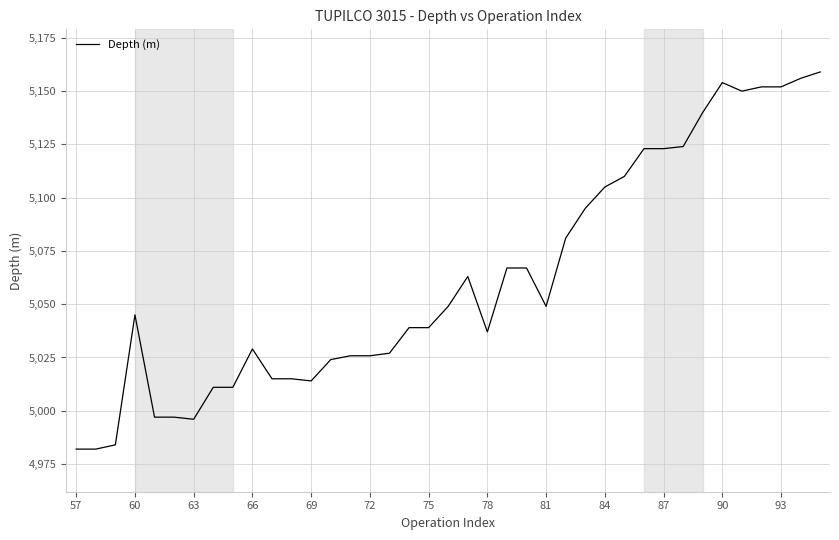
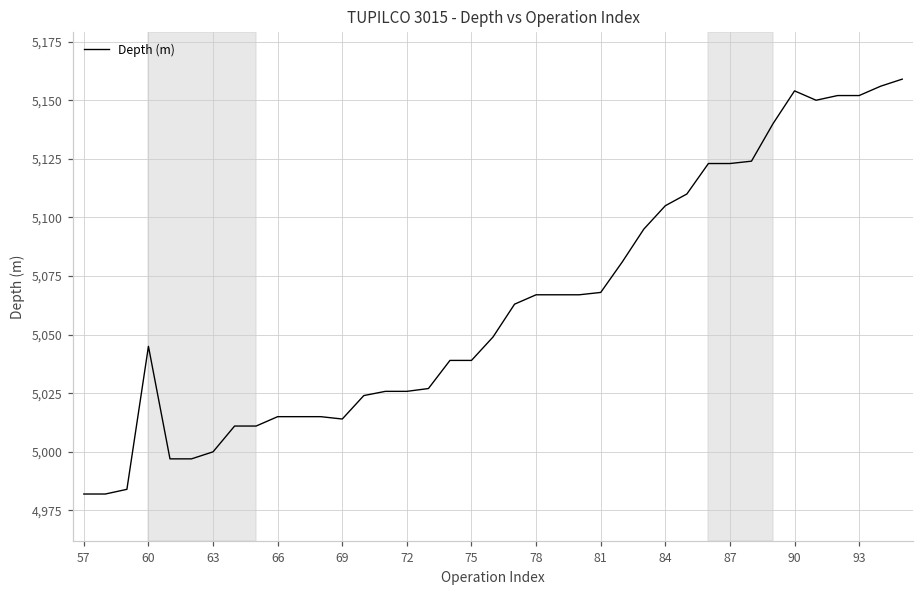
63: 4,996 -> 5,000
66: 5,029 -> 5,015
78: 5,037 -> 5,067
81: 5,049 -> 5,068
